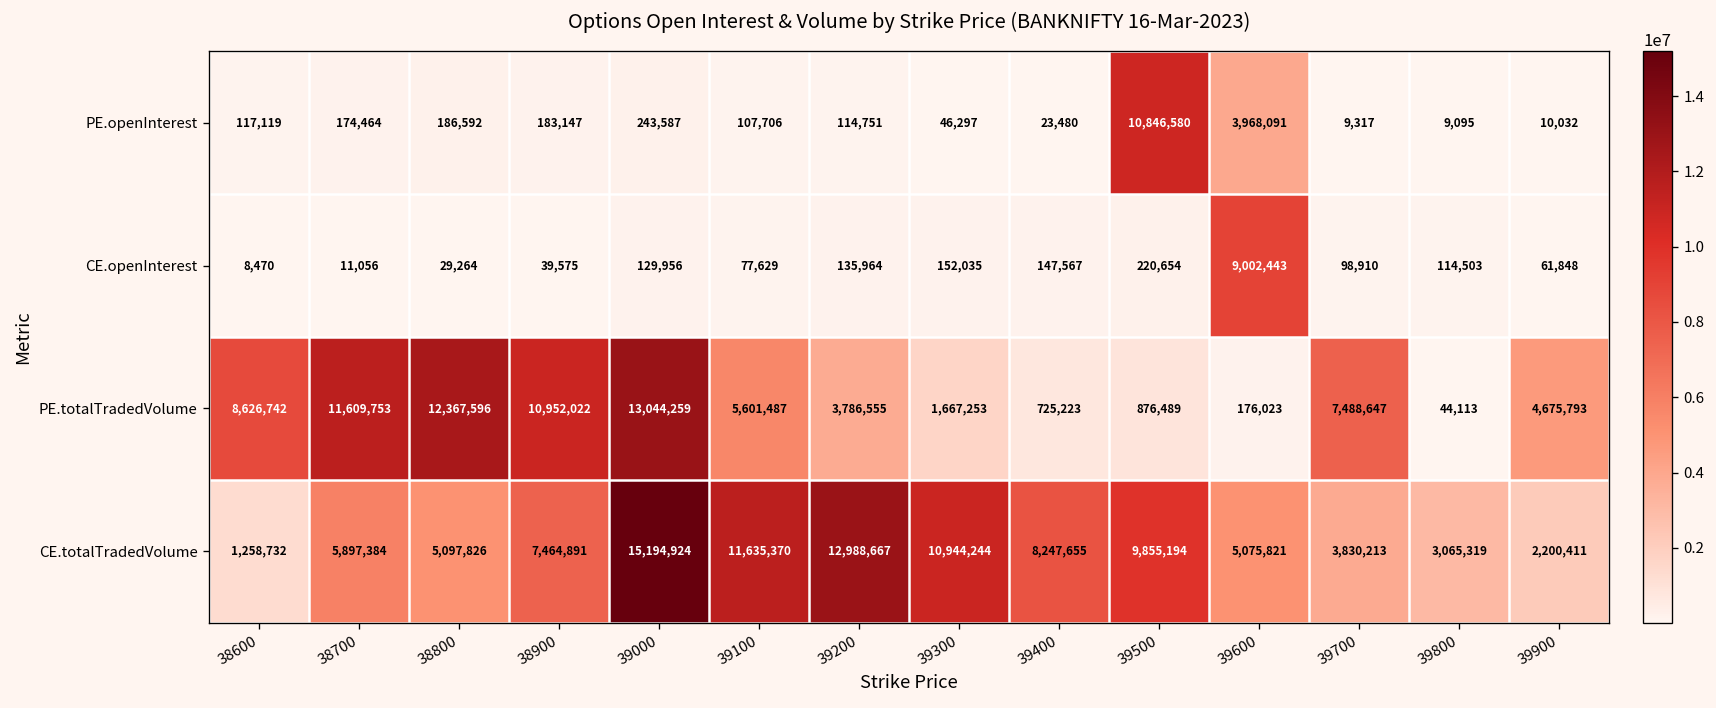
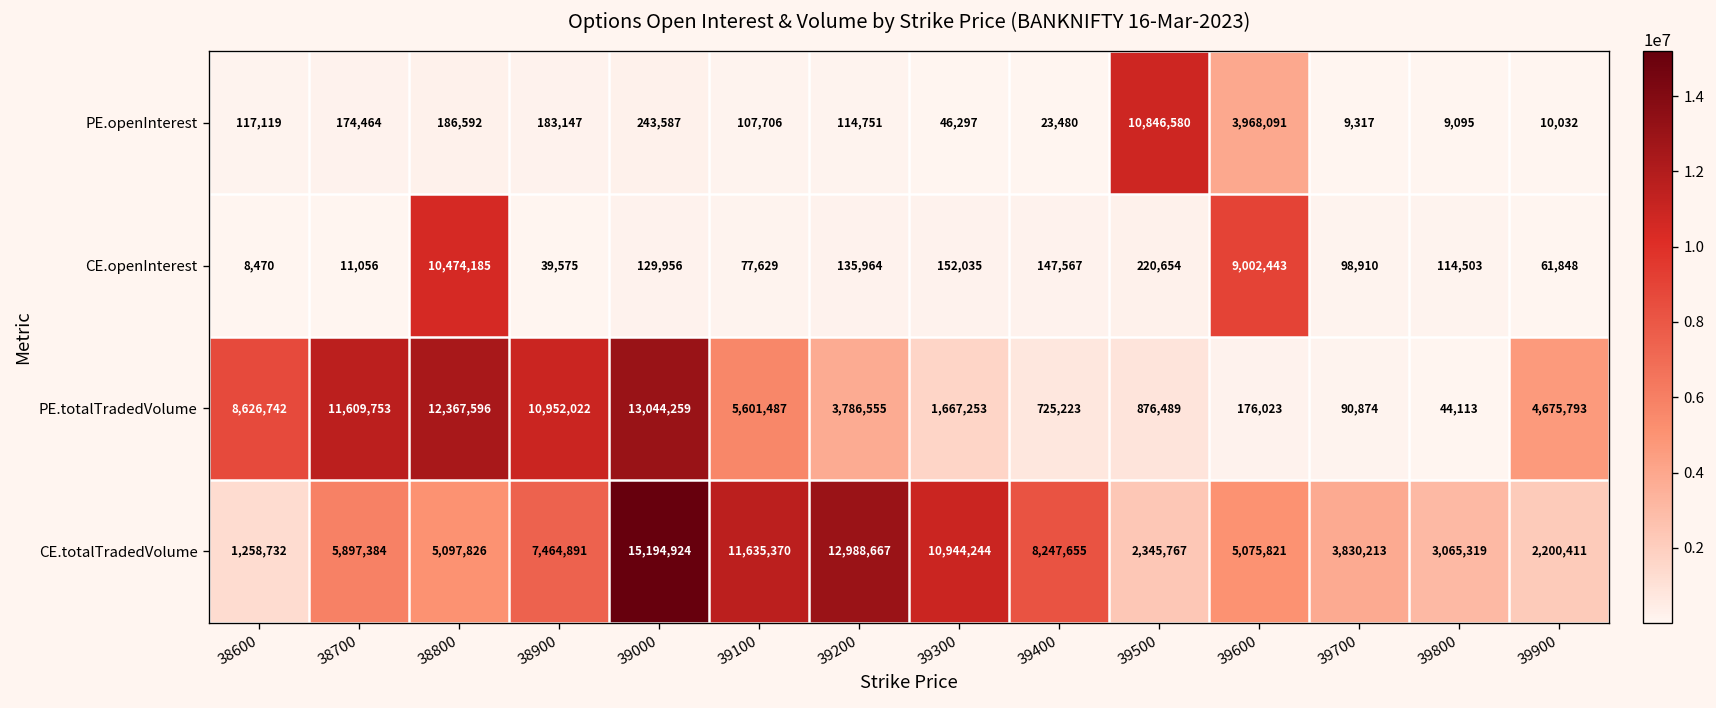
CE.openInterest, 38800: 29,264 -> 10,474,185
PE.totalTradedVolume, 39700: 7,488,647 -> 90,874
CE.totalTradedVolume, 39500: 9,855,194 -> 2,345,767
